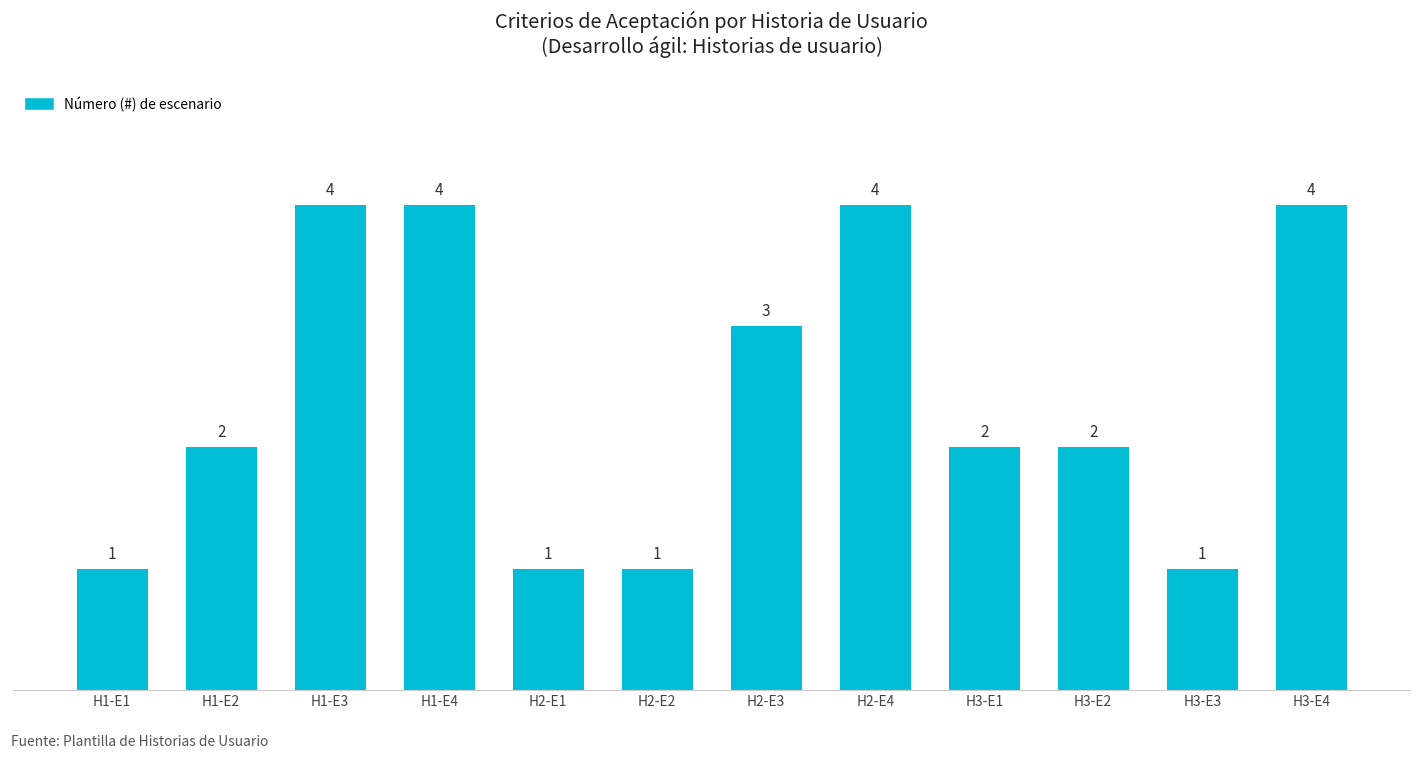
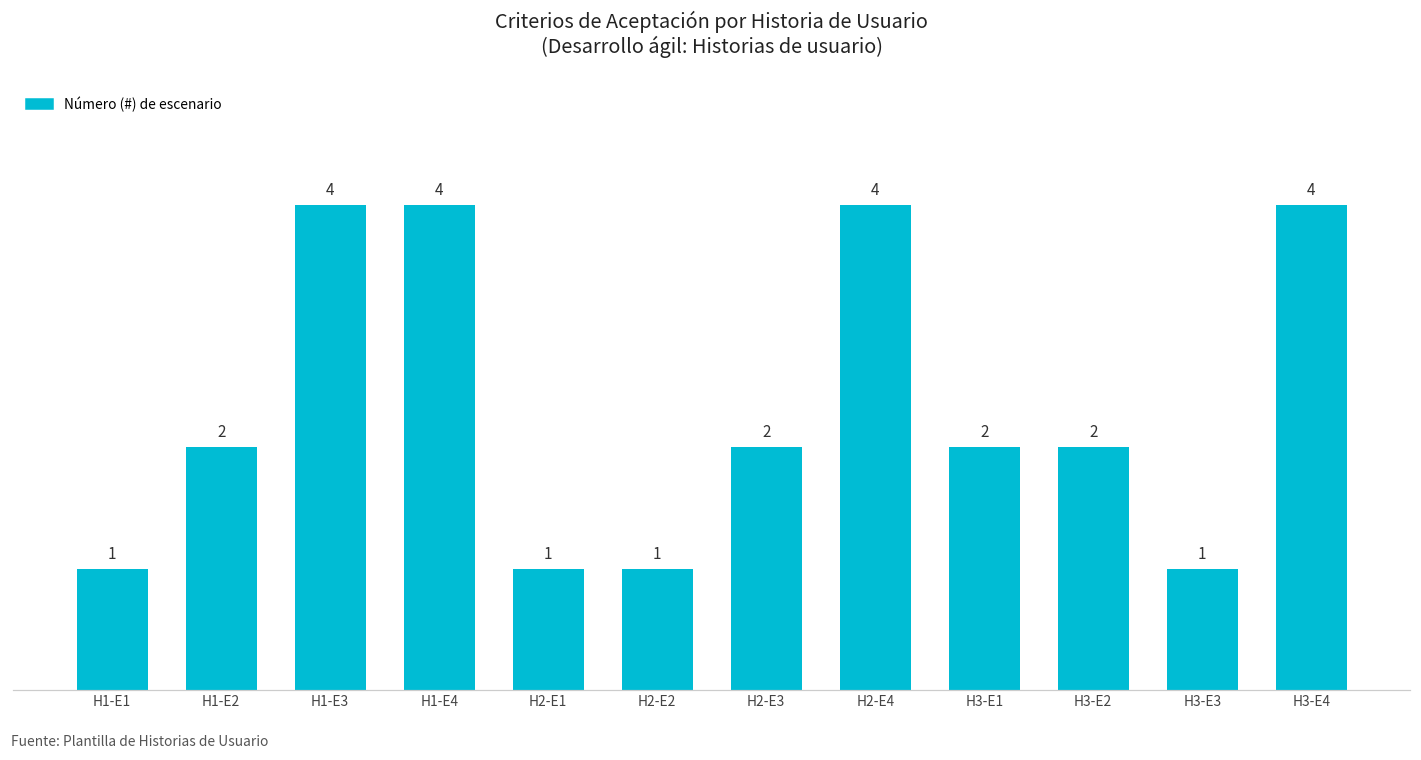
H2-E3: 3 -> 2
